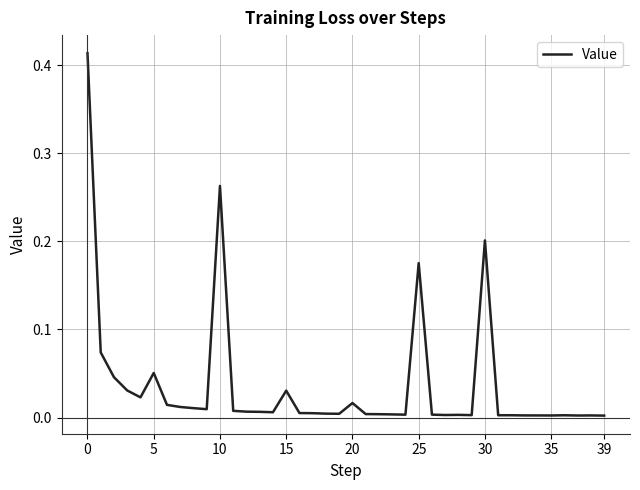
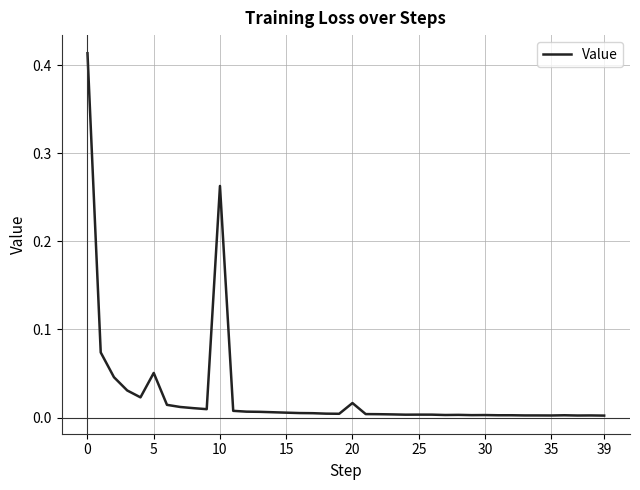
15: 0.03 -> 0.01
25: 0.18 -> 0.00
30: 0.20 -> 0.00
